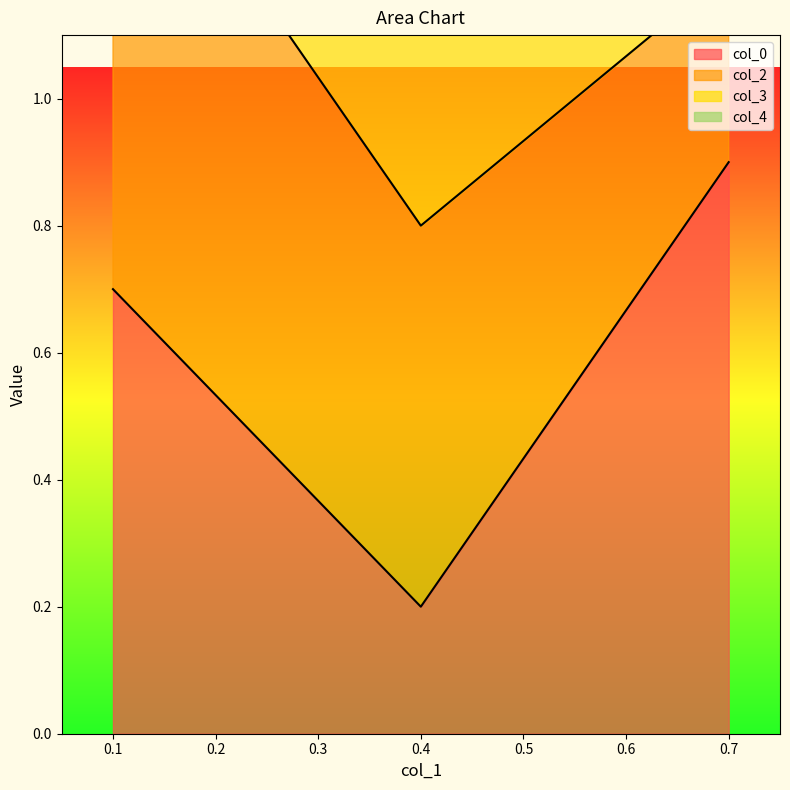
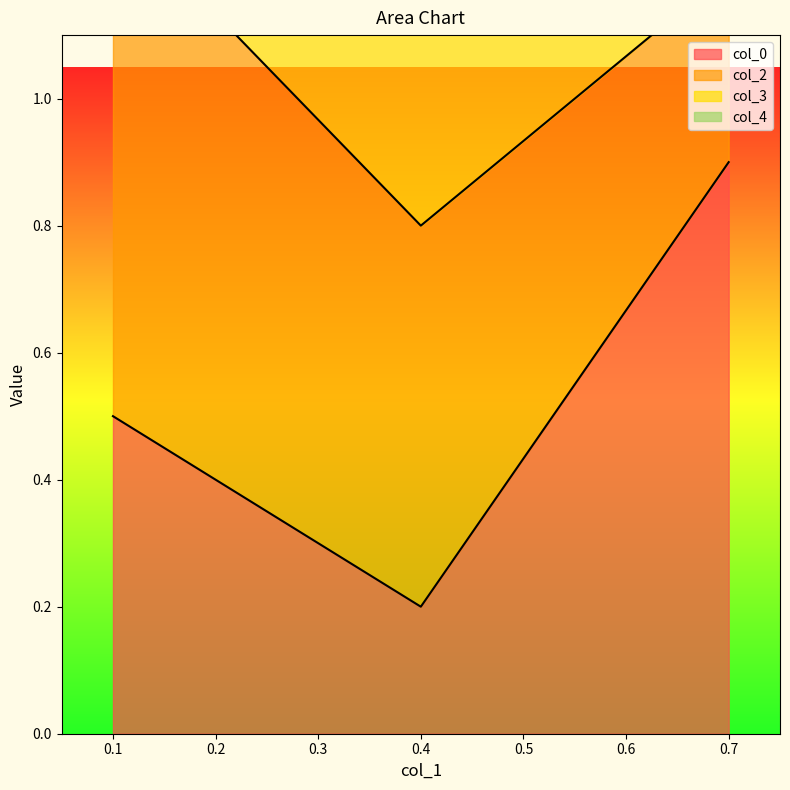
col_0, 0.1: 0.7 -> 0.5
